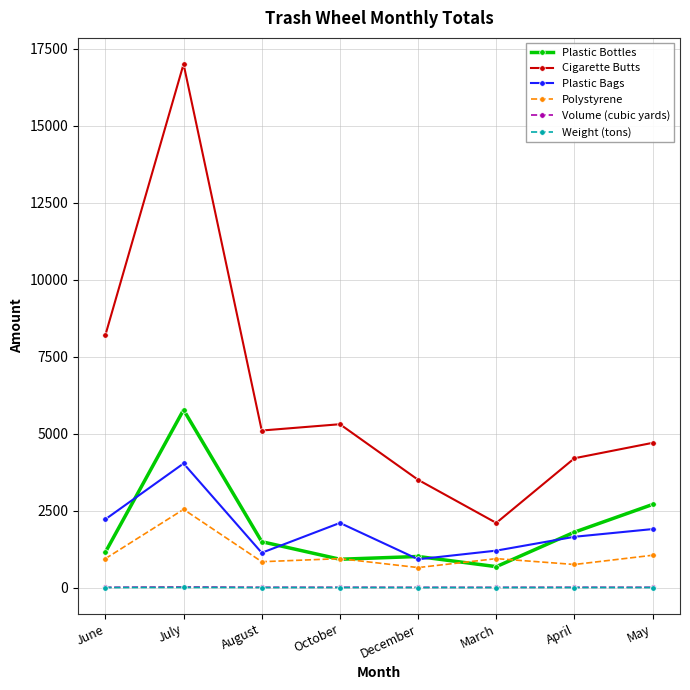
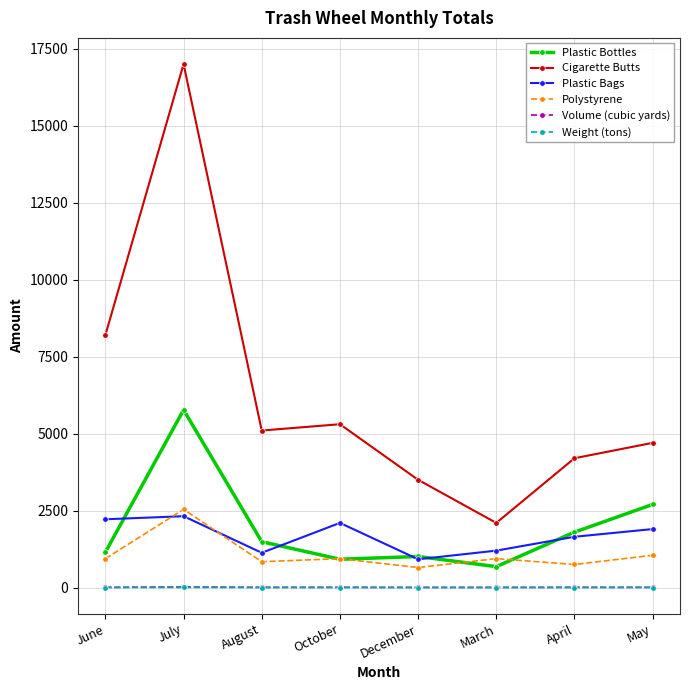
Plastic Bags, July: 4000 -> 2300
